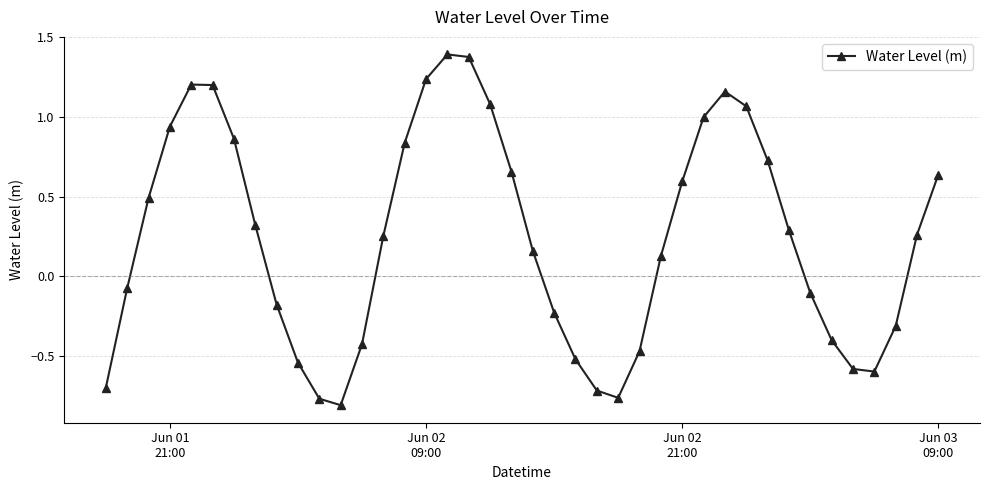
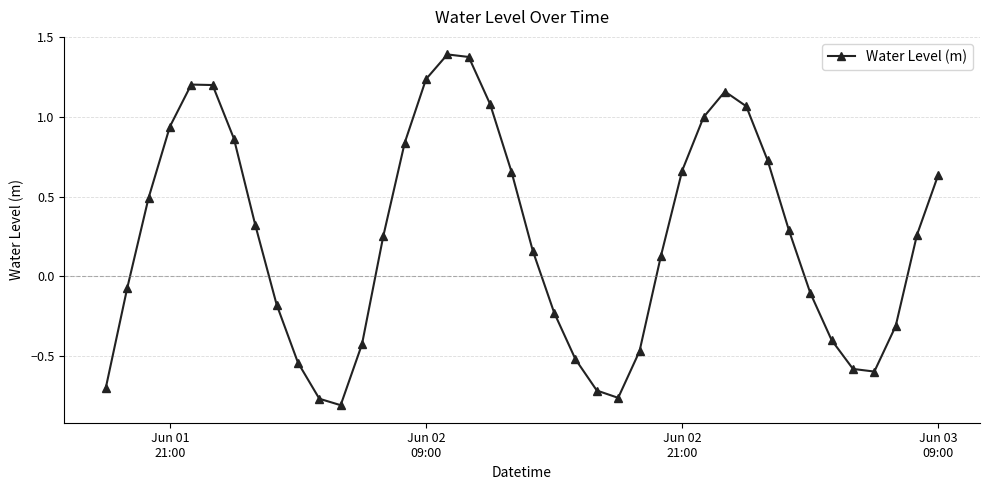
Jun 02 21:00: 0.60 -> 0.66
